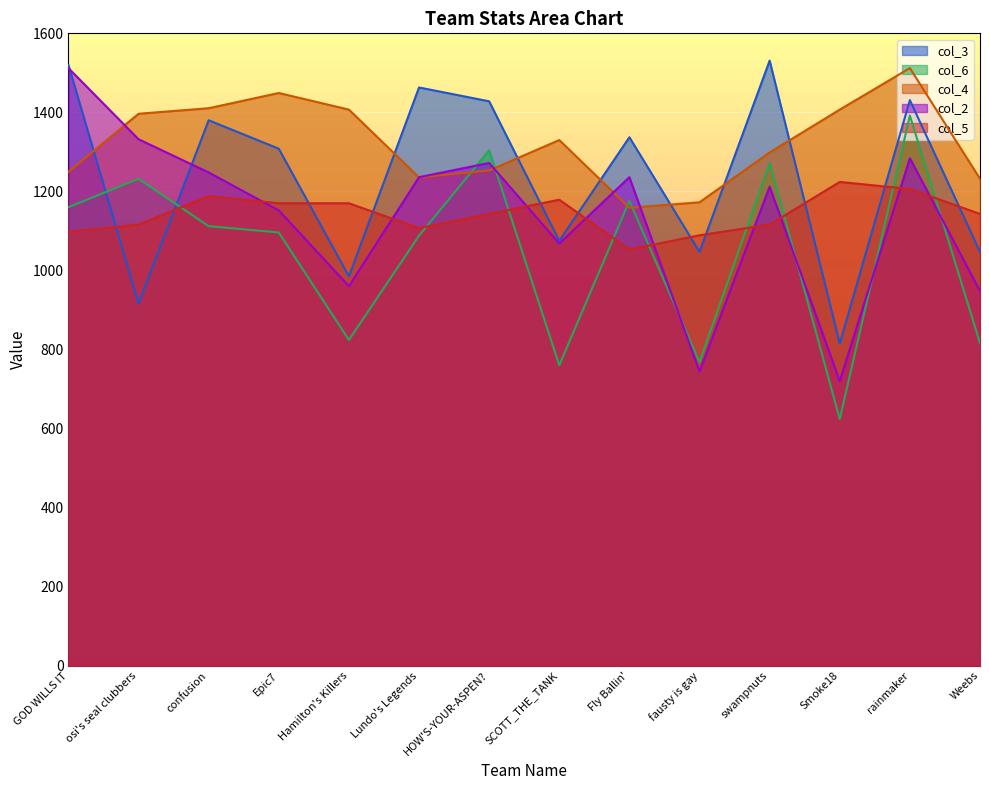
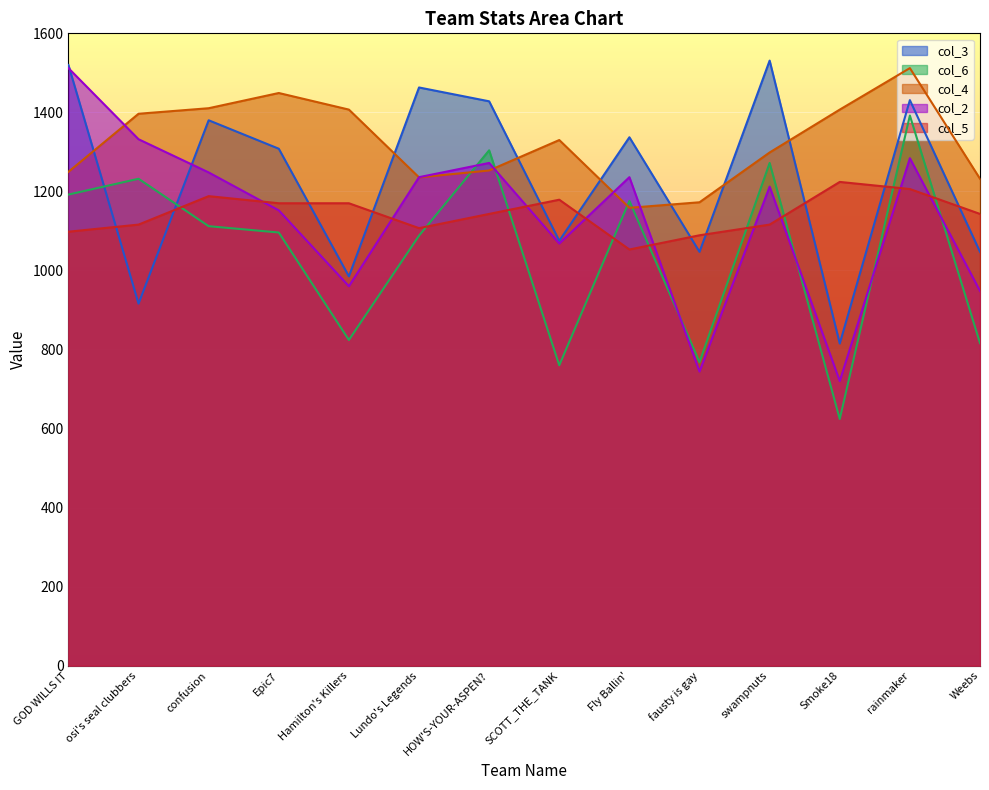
col_6, GOD WILLS IT: 1160 -> 1190
